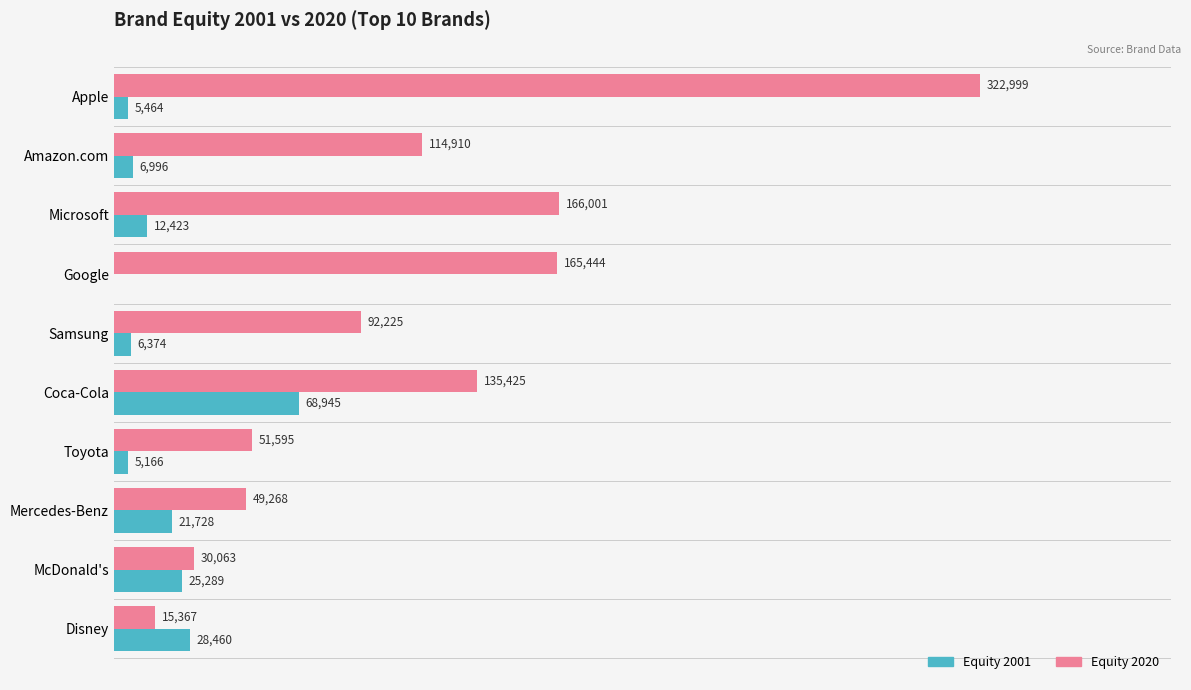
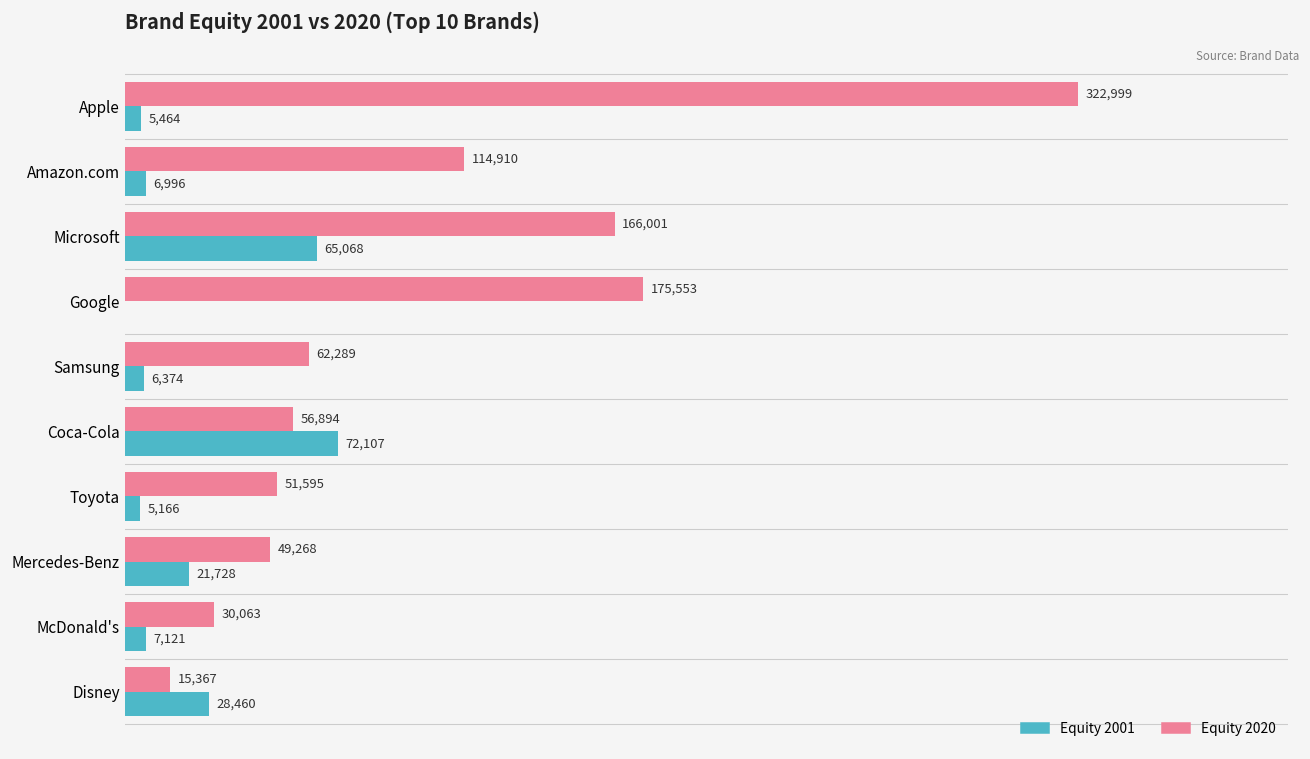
Equity 2001, Microsoft: 12,423 -> 65,068
Equity 2020, Google: 165,444 -> 175,553
Equity 2020, Samsung: 92,225 -> 62,289
Equity 2020, Coca-Cola: 135,425 -> 56,894
Equity 2001, Coca-Cola: 68,945 -> 72,107
Equity 2001, McDonald's: 25,289 -> 7,121
